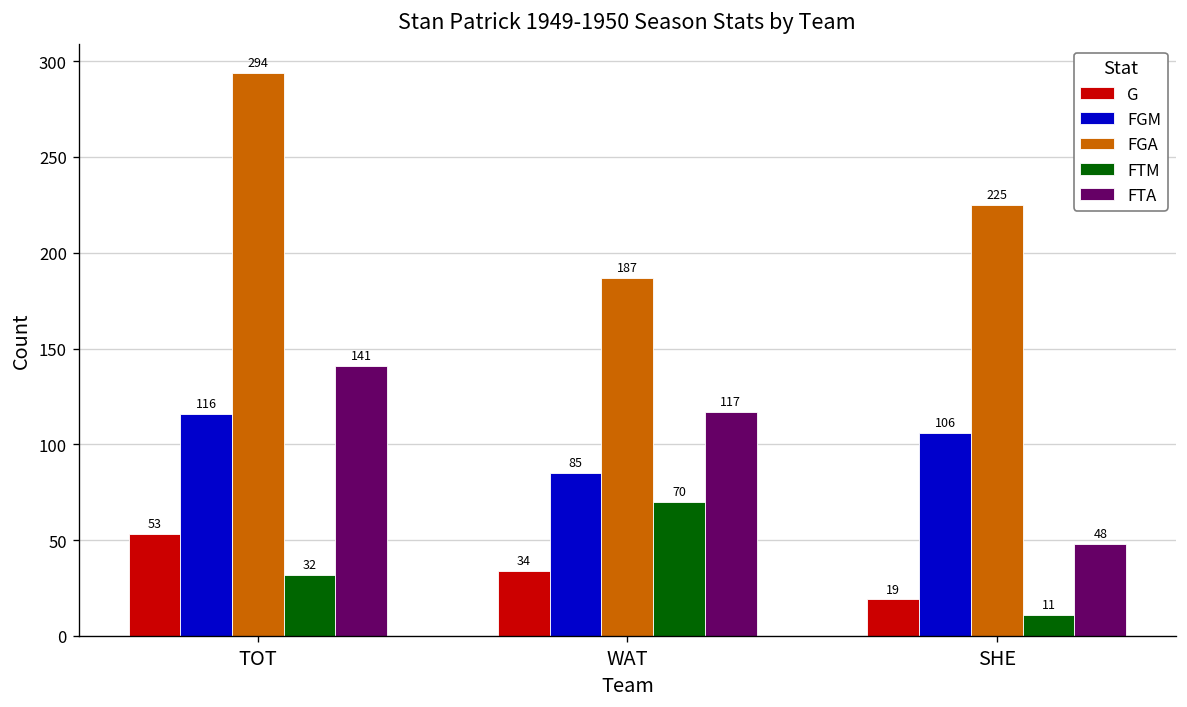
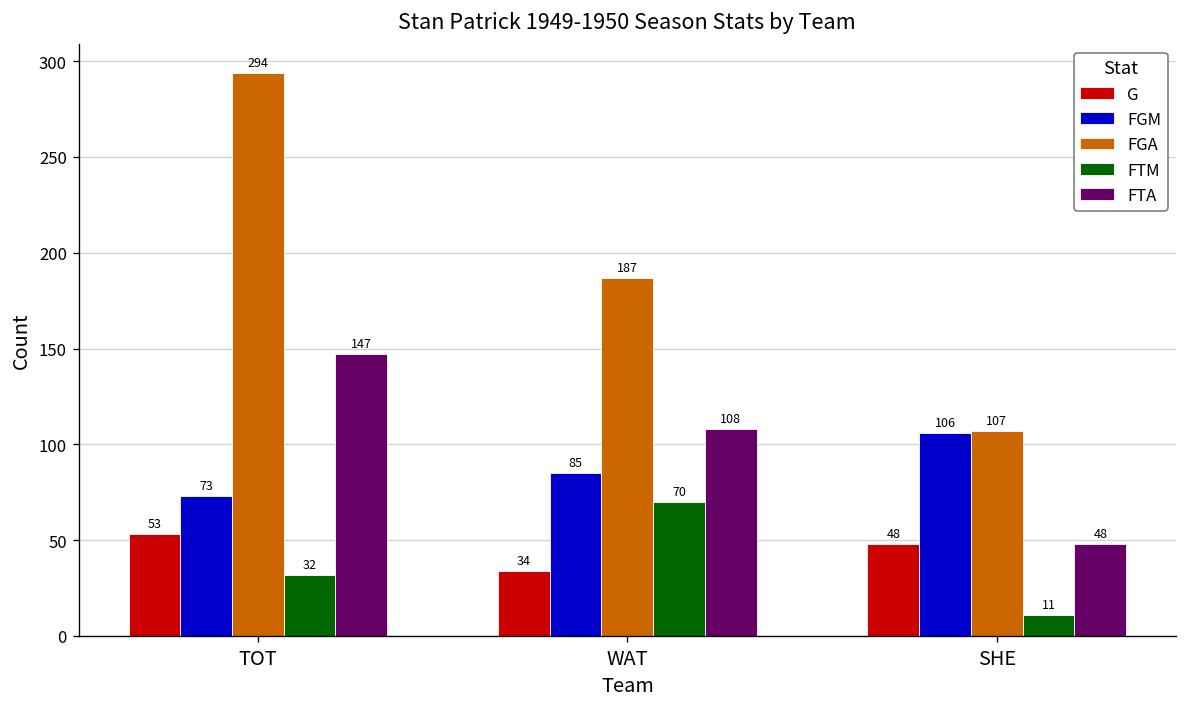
FGM, TOT: 116 -> 73
FTA, TOT: 141 -> 147
FTA, WAT: 117 -> 108
G, SHE: 19 -> 48
FGA, SHE: 225 -> 107
